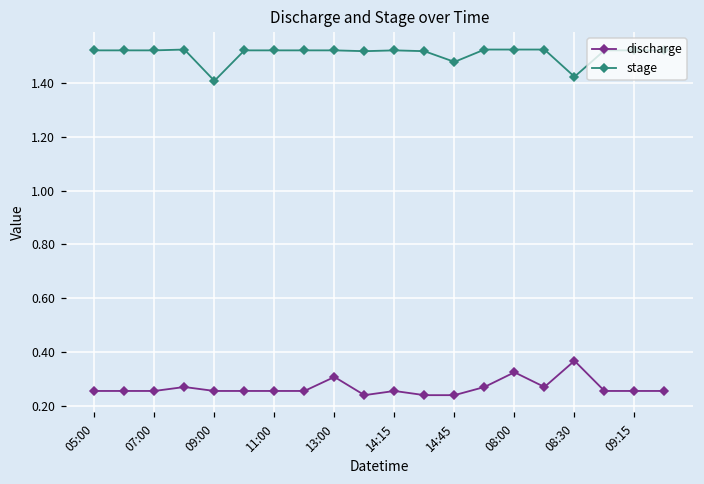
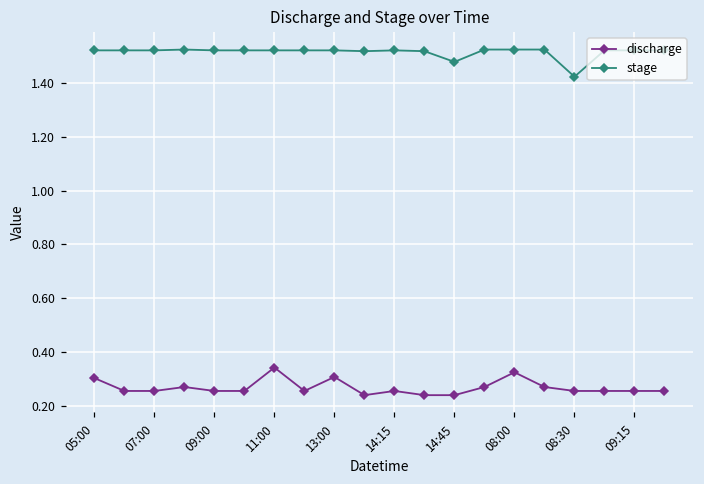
discharge, 05:00: 0.25 -> 0.30
stage, 09:00: 1.41 -> 1.52
discharge, 11:00: 0.25 -> 0.34
discharge, 08:30: 0.37 -> 0.25
